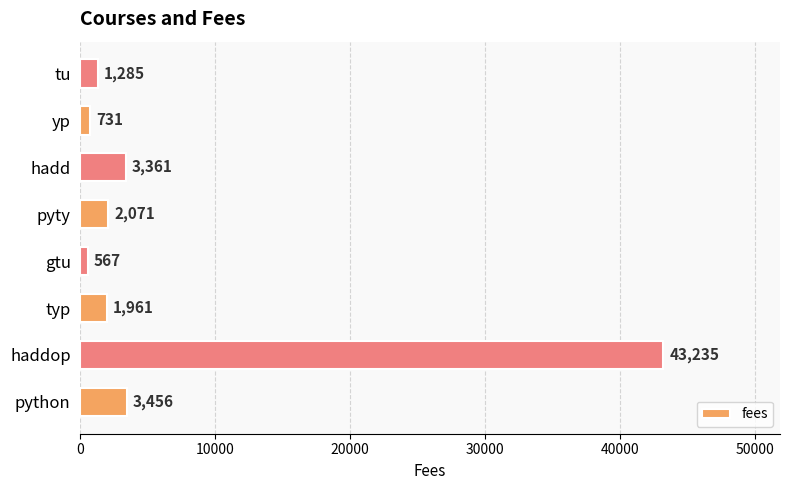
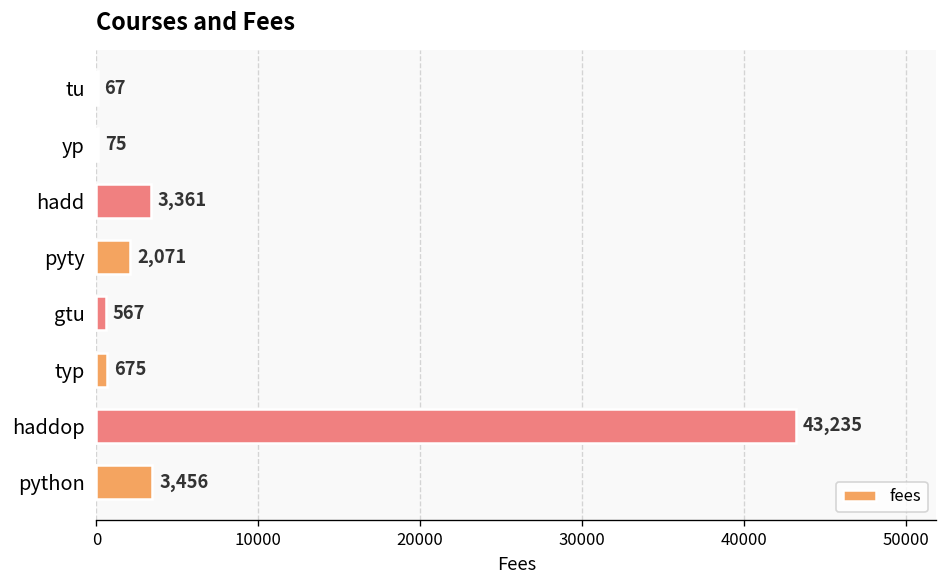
tu: 1,285 -> 67
yp: 731 -> 75
typ: 1,961 -> 675
